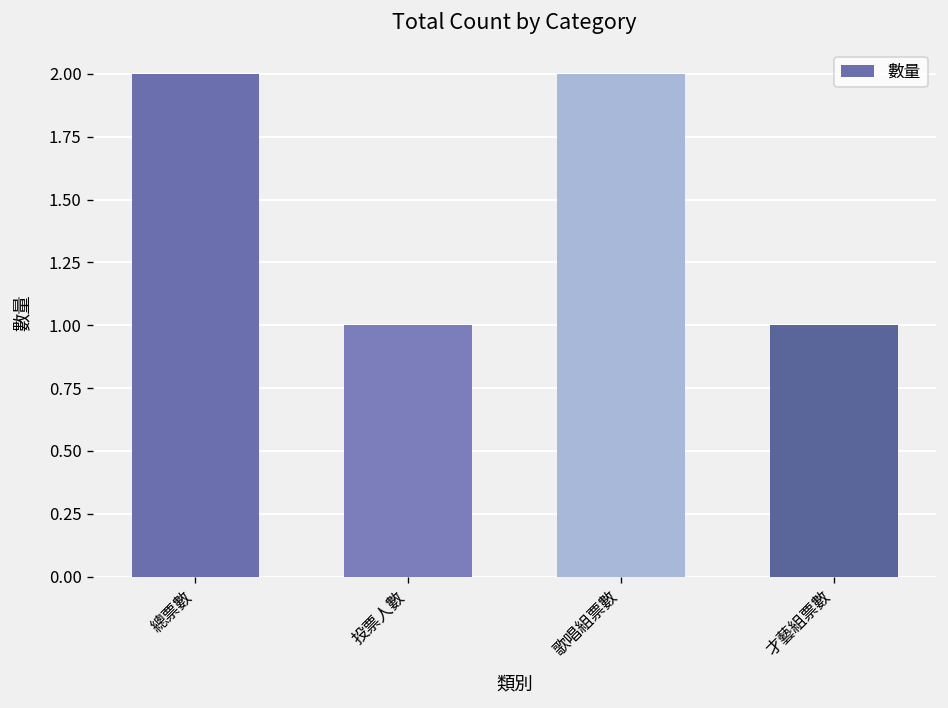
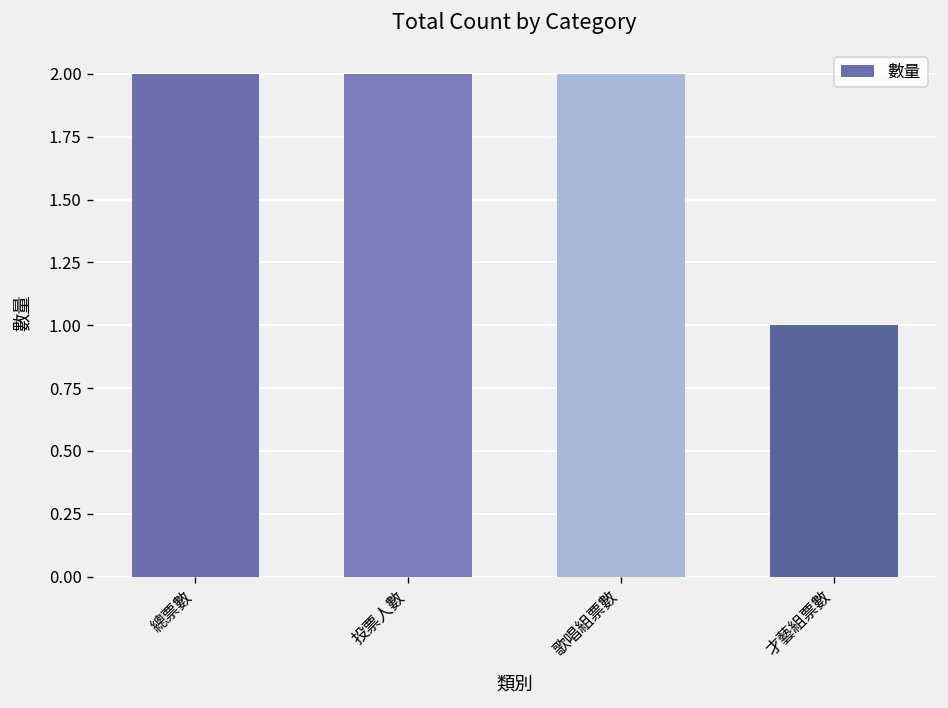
投票人數: 1 -> 2
